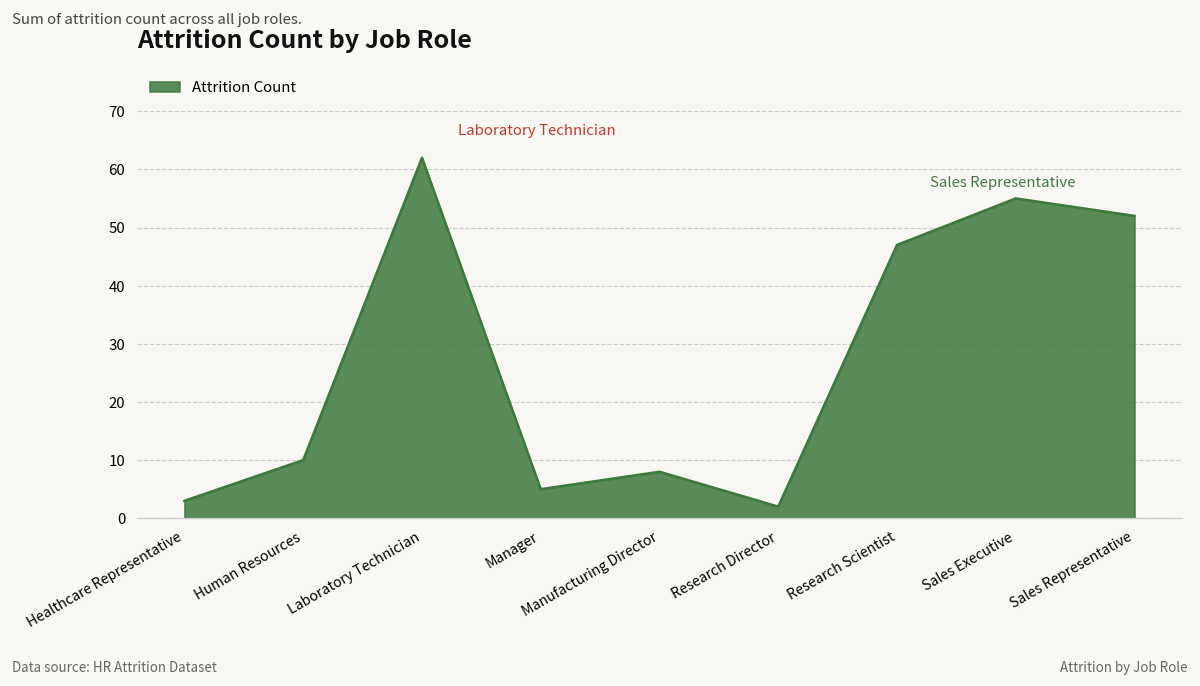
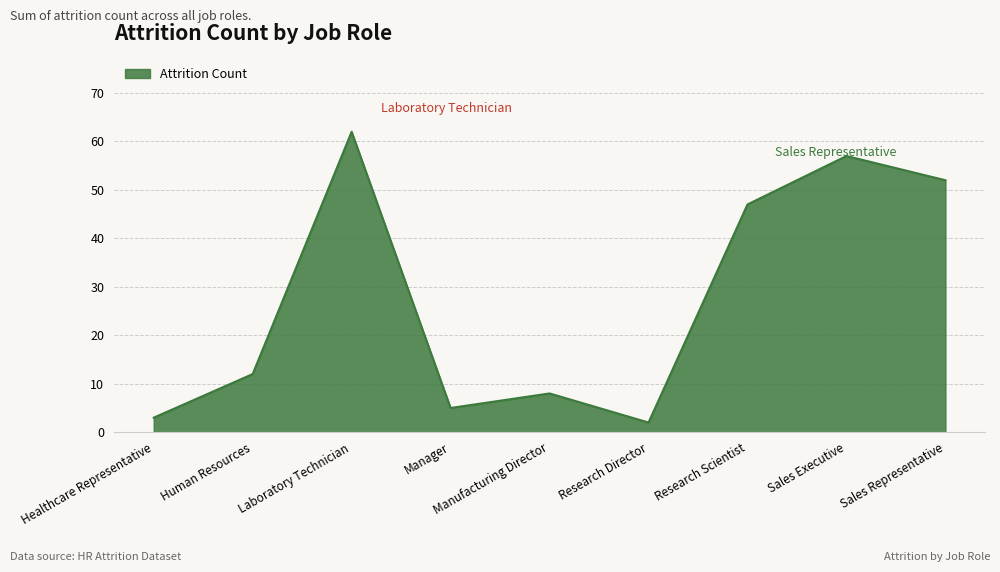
Human Resources: 10 -> 12
Sales Executive: 55 -> 57
